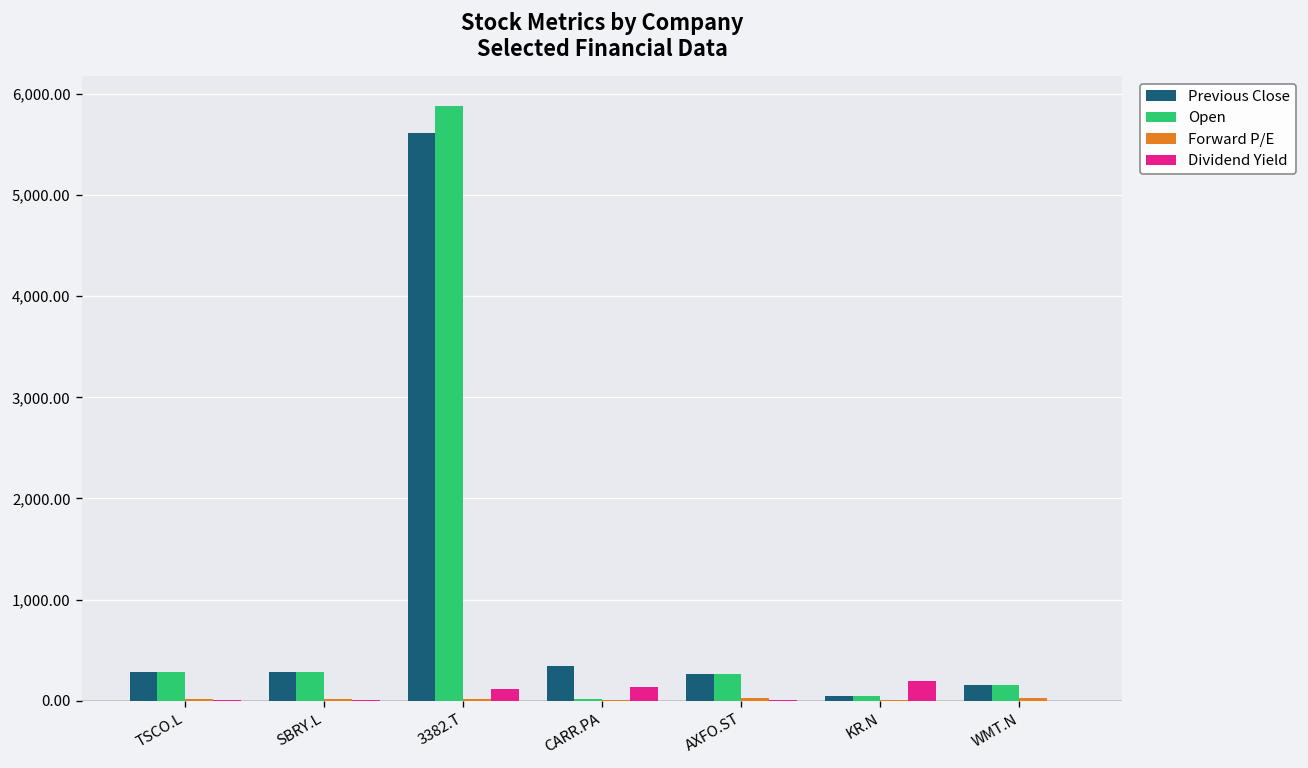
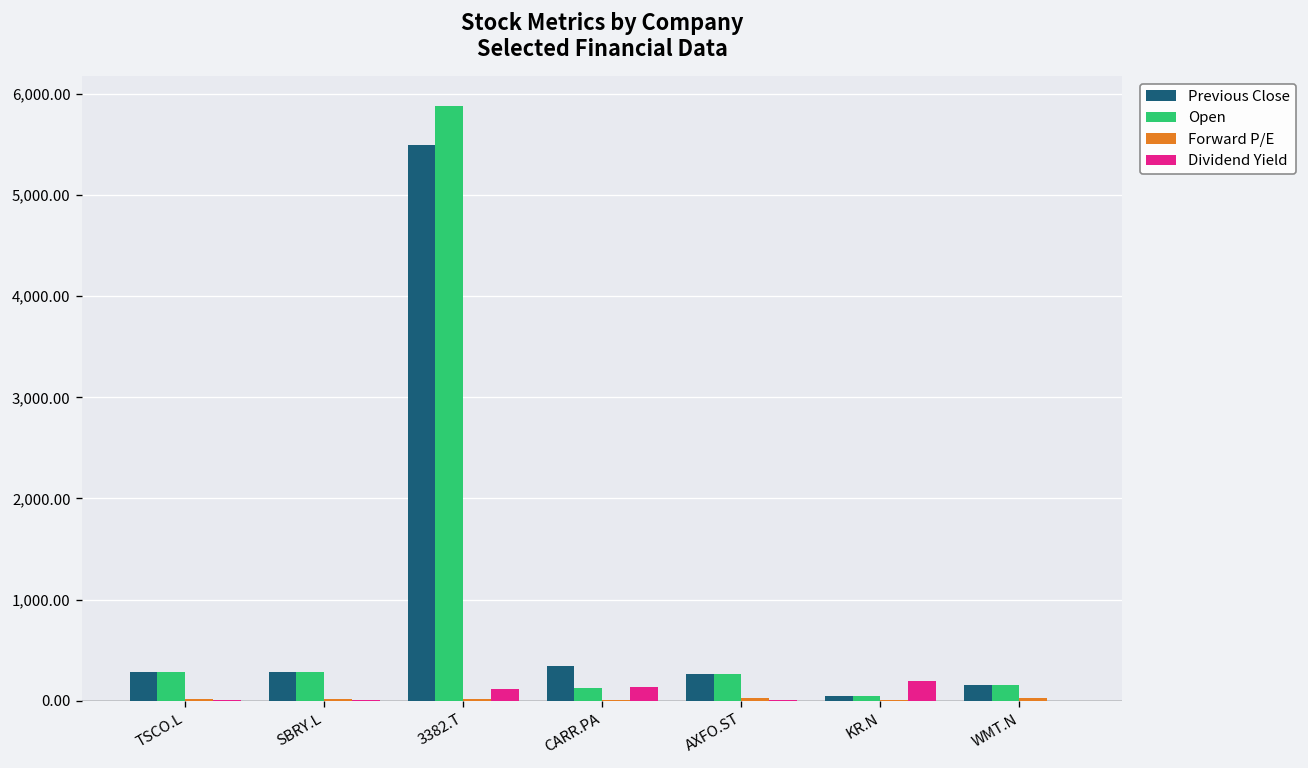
Previous Close, 3382.T: 5,600 -> 5,500
Open, CARR.PA: 0 -> 100
